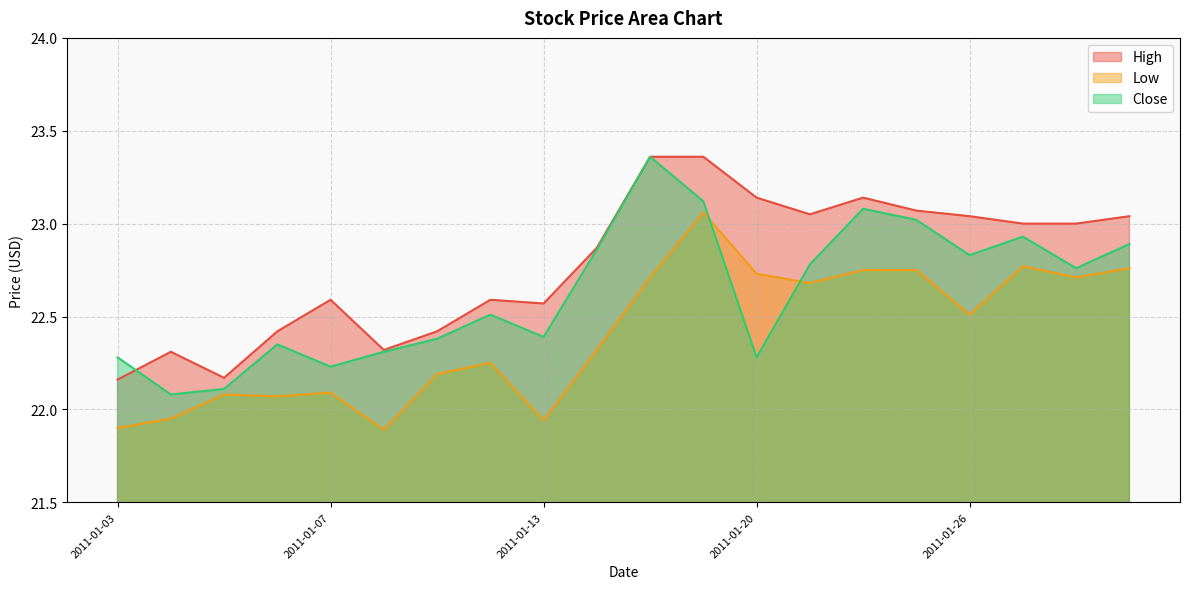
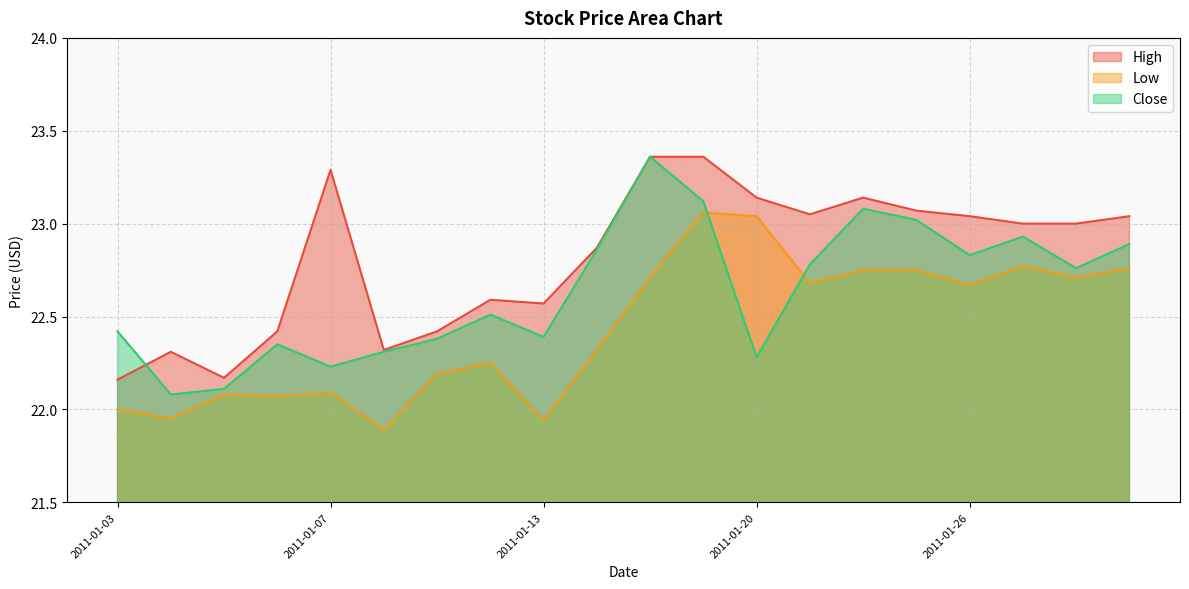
Low, 2011-01-03: 21.9 -> 22.0
Close, 2011-01-03: 22.28 -> 22.42
High, 2011-01-07: 22.59 -> 23.29
Low, 2011-01-20: 22.73 -> 23.04
Low, 2011-01-26: 22.51 -> 22.67
